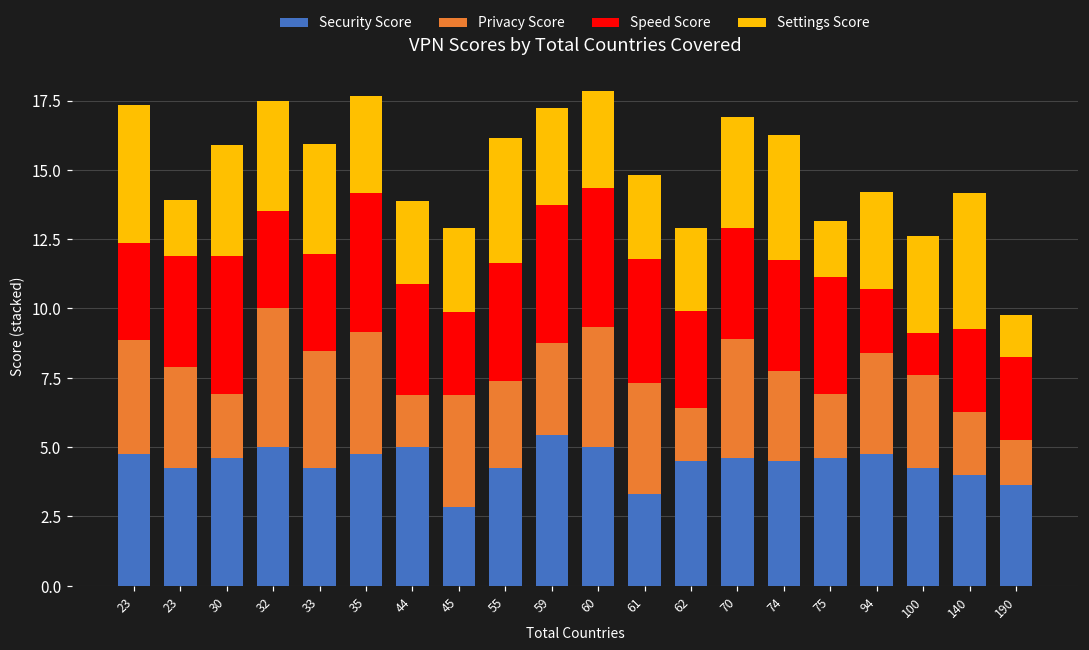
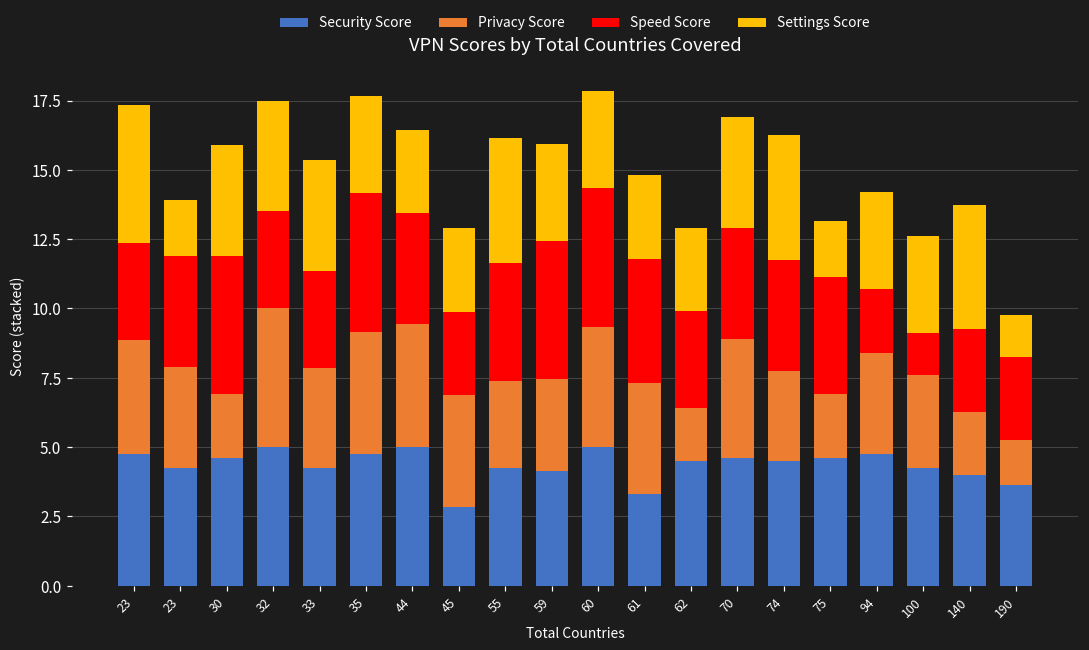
Privacy Score, 33: 4.2 -> 3.6
Privacy Score, 44: 1.9 -> 4.4
Security Score, 59: 5.4 -> 4.2
Settings Score, 140: 4.9 -> 4.5
